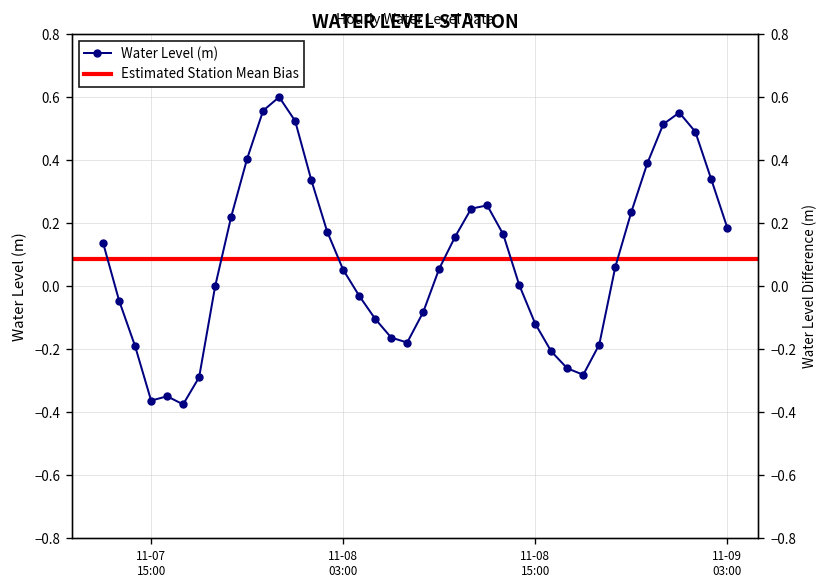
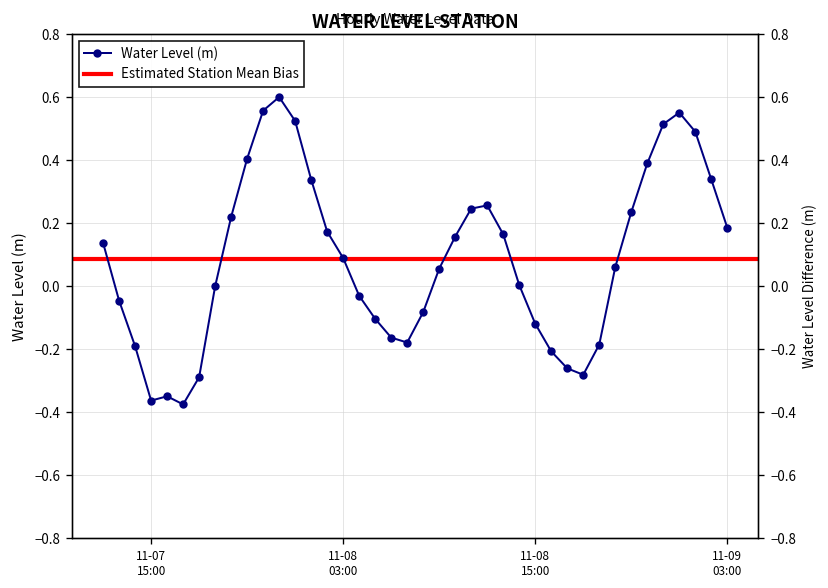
11-08 03:00: 0.05 -> 0.09
